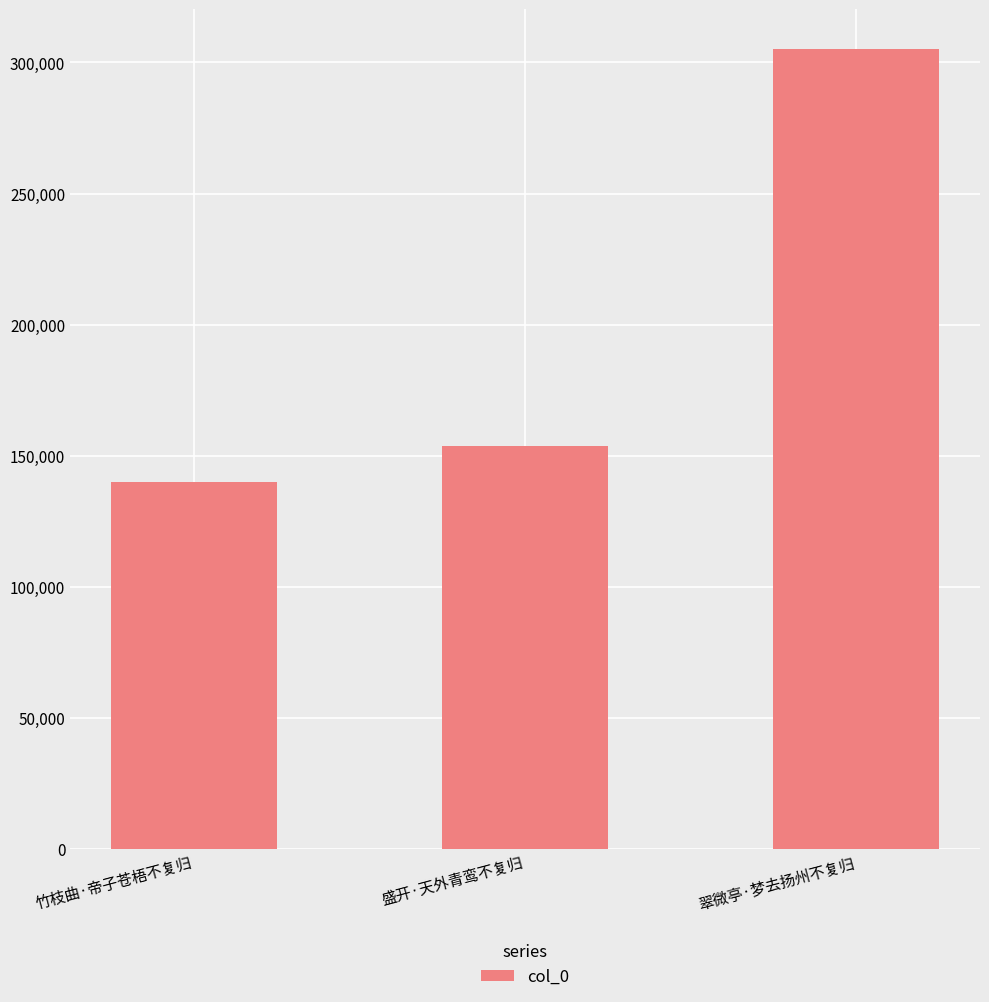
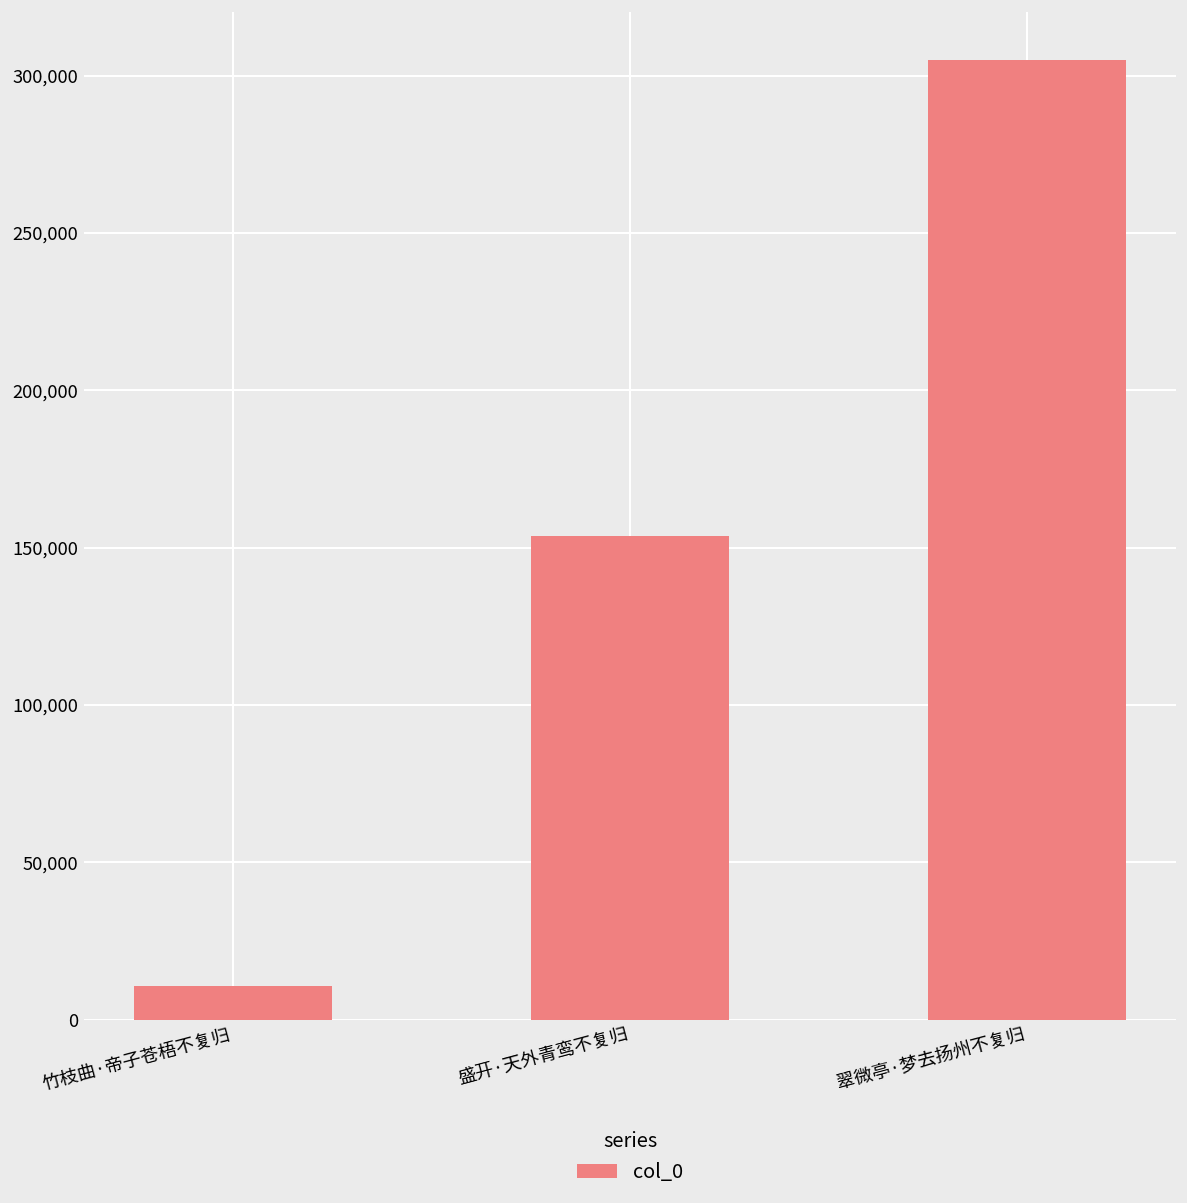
竹枝曲·帝子苍梧不复归: 140,000 -> 11,000
